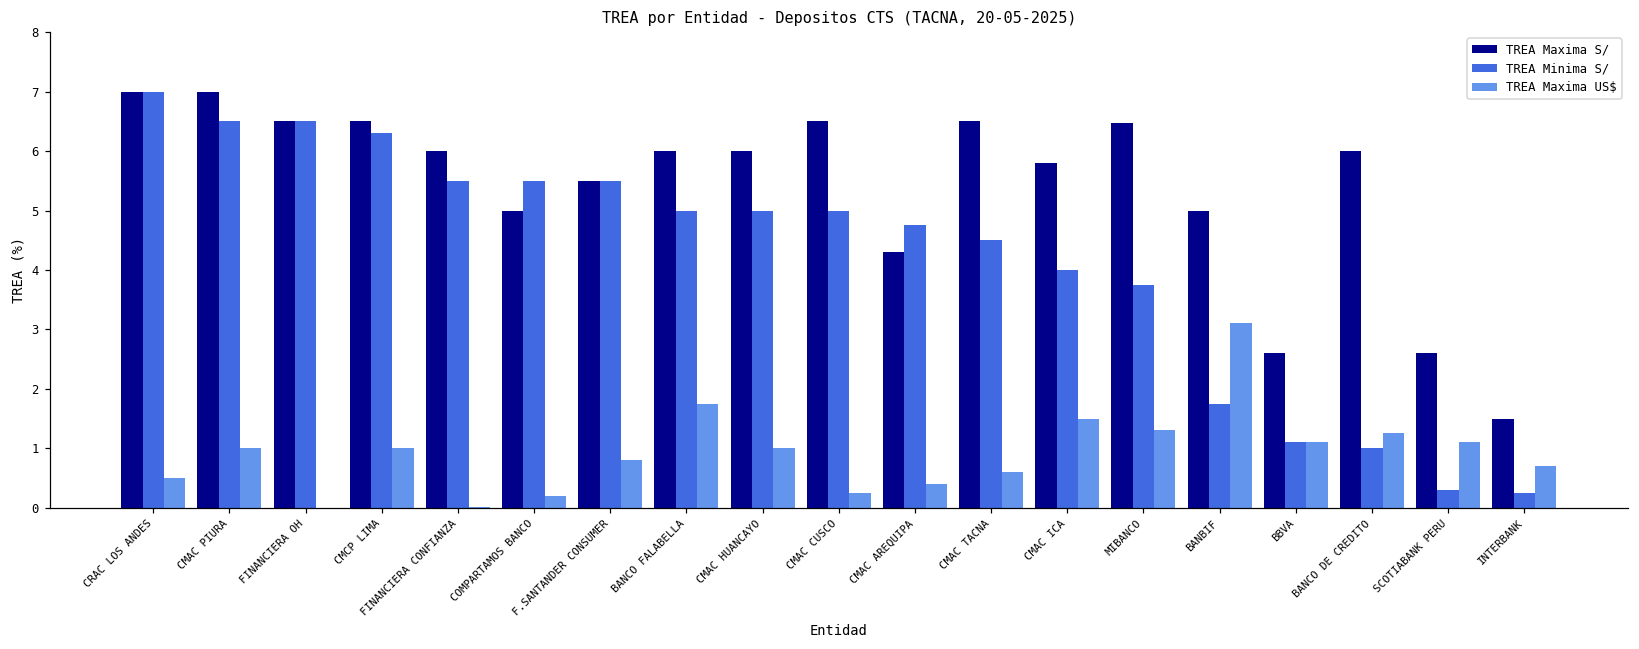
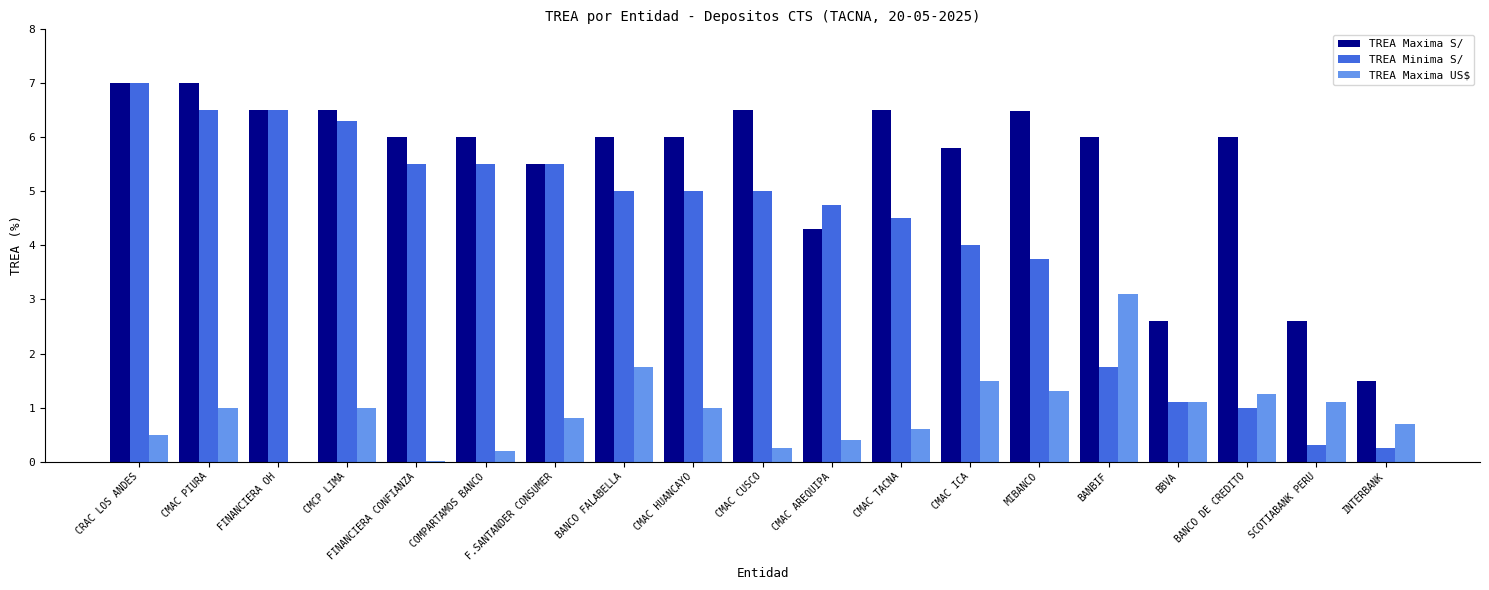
TREA Maxima S/, COMPARTAMOS BANCO: 5 -> 6
TREA Maxima S/, BANBIF: 5 -> 6
